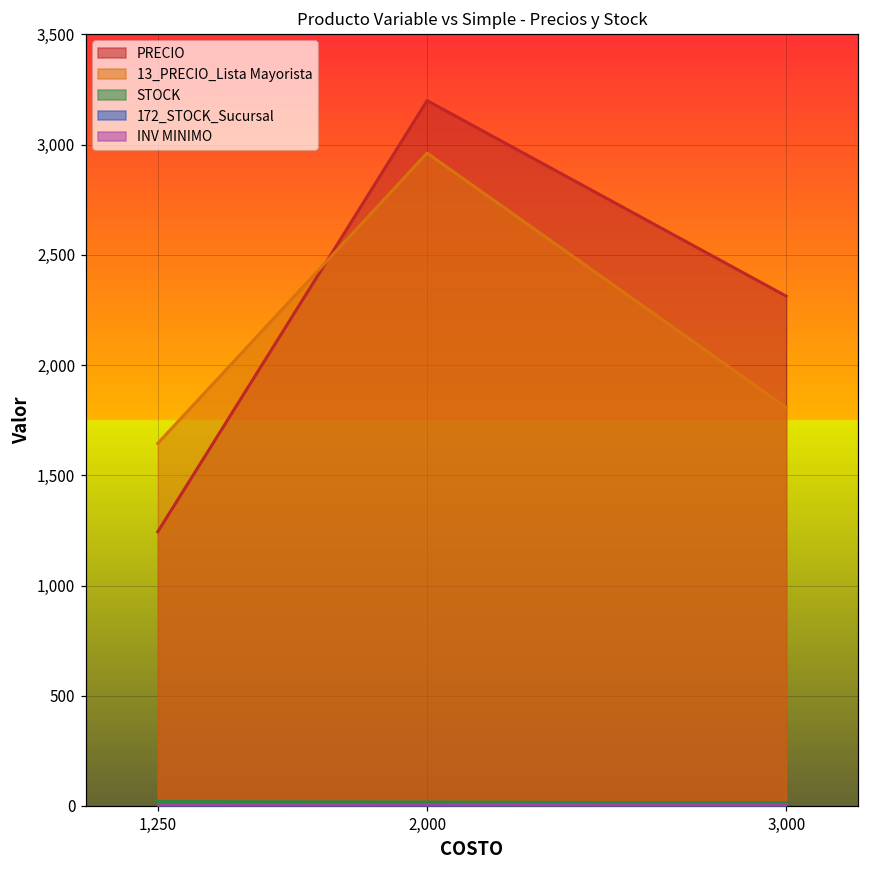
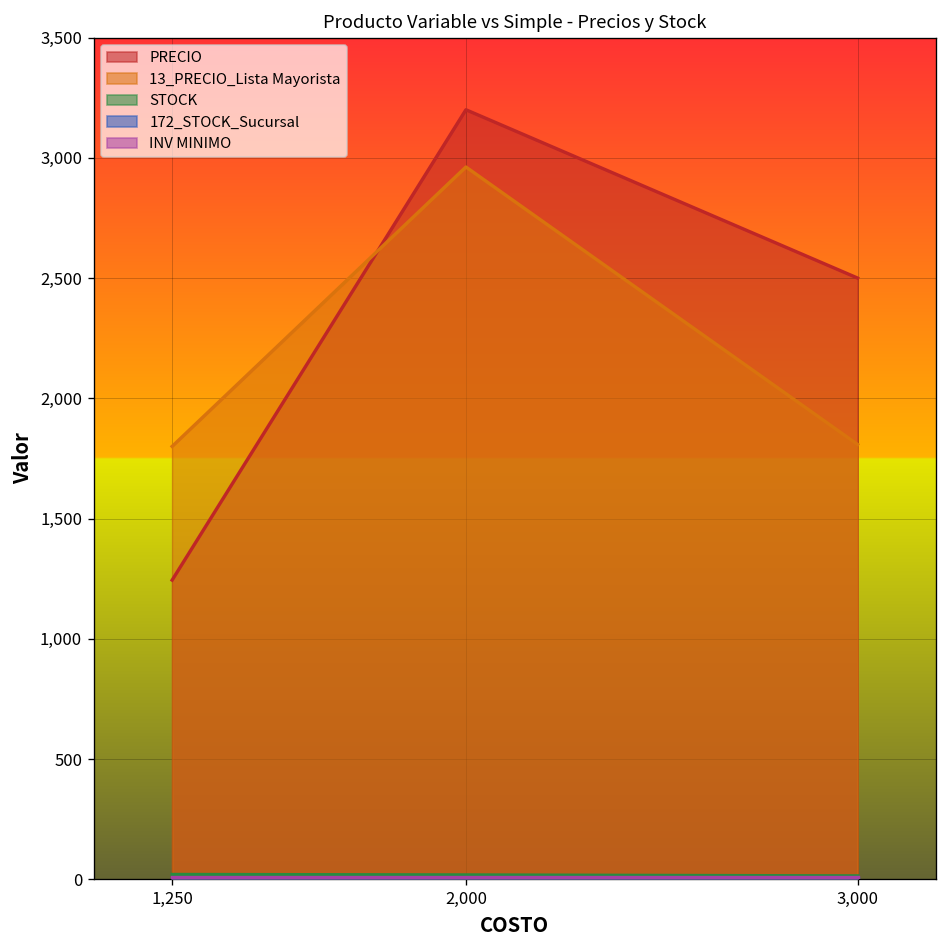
13_PRECIO_Lista Mayorista, 1,250: 1,650 -> 1,800
PRECIO, 3,000: 2,310 -> 2,500
